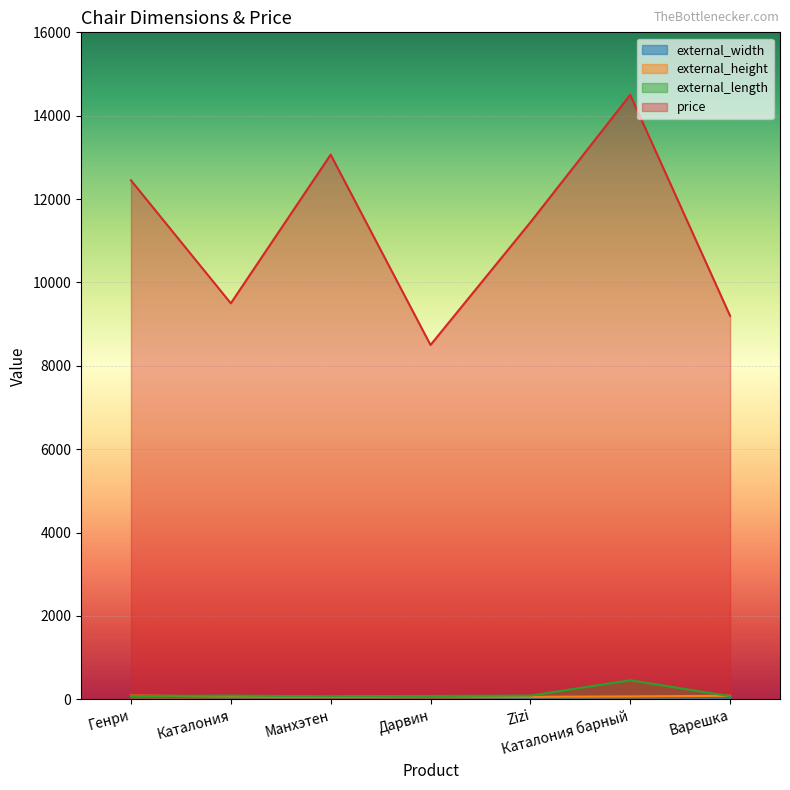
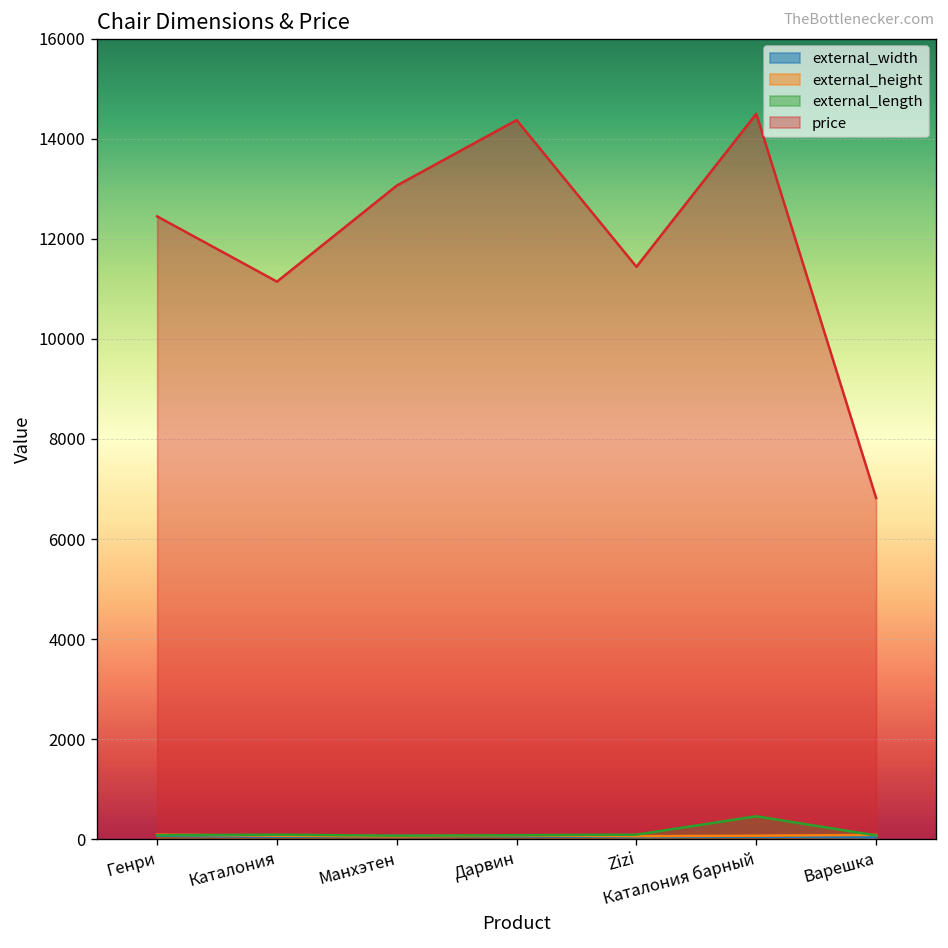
price, Каталония: 9500 -> 11100
price, Дарвин: 8500 -> 14400
price, Варешка: 9200 -> 6800
